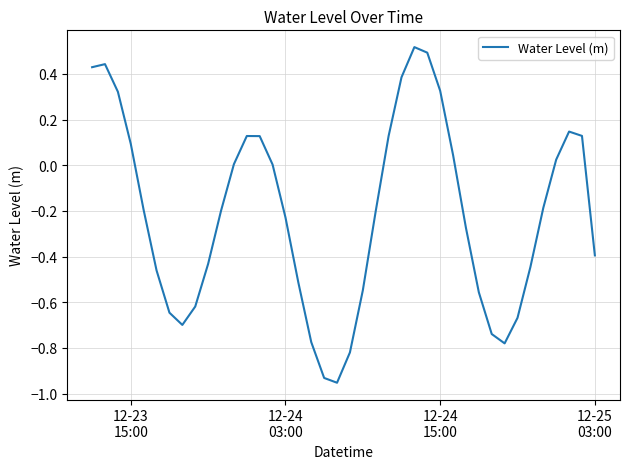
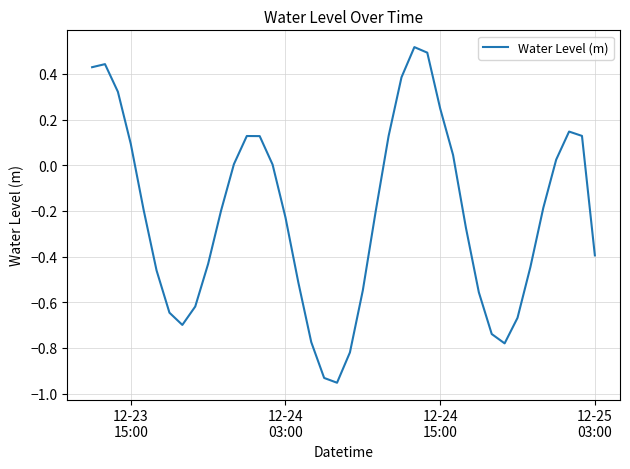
12-24 15:00: 0.33 -> 0.25
